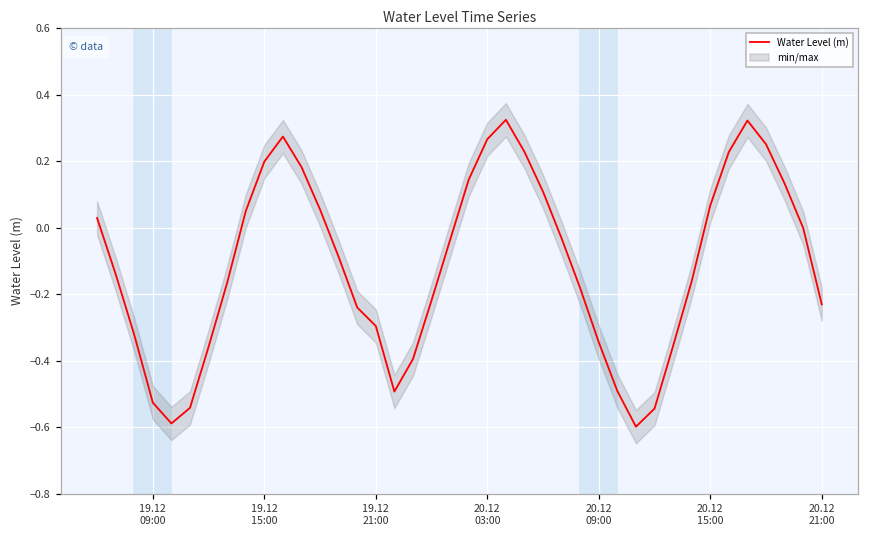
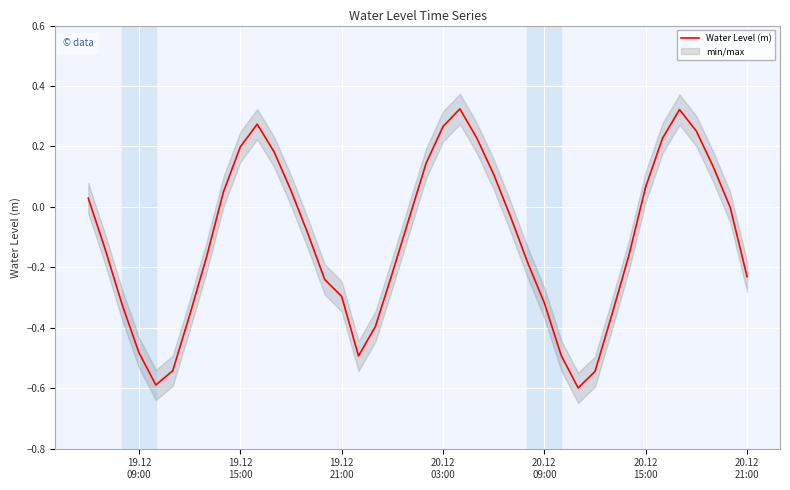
Water Level (m), 19.12 09:00: -0.53 -> -0.48
Water Level (m), 20.12 09:00: -0.35 -> -0.32
